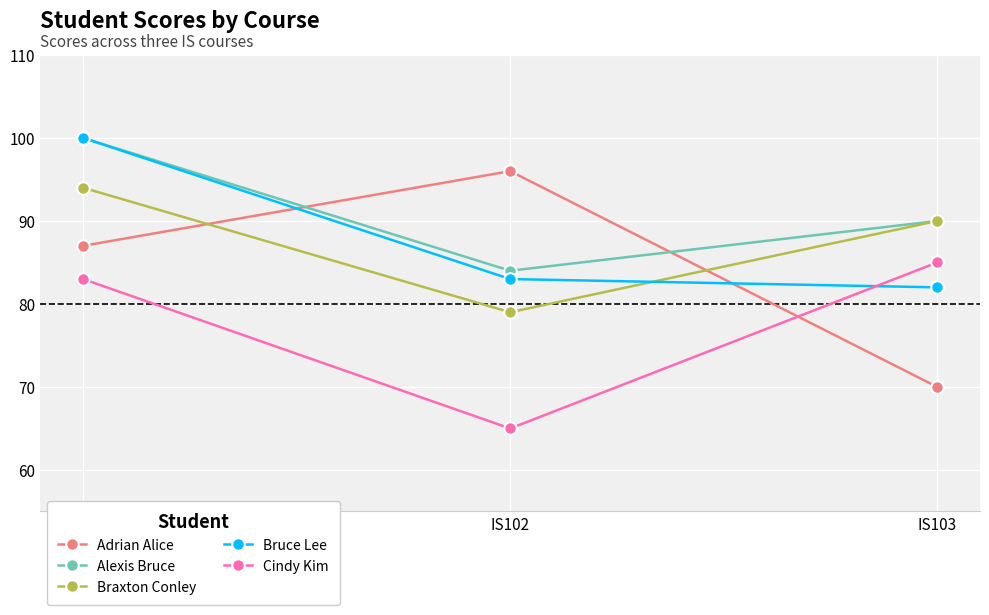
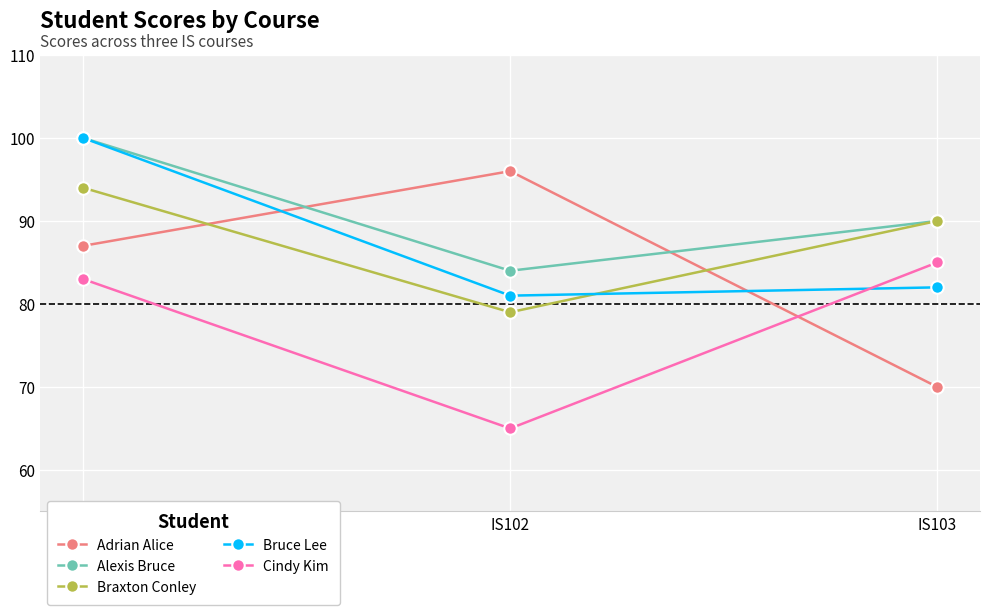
Bruce Lee, IS102: 83 -> 81
